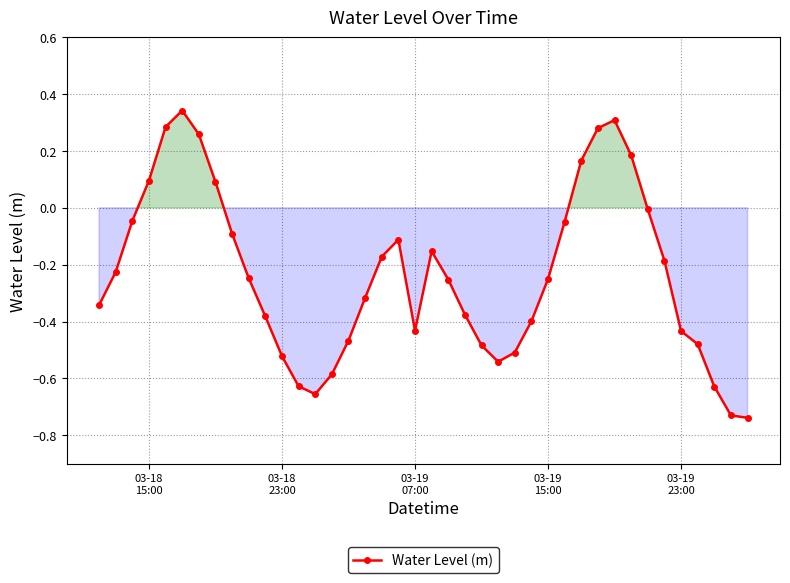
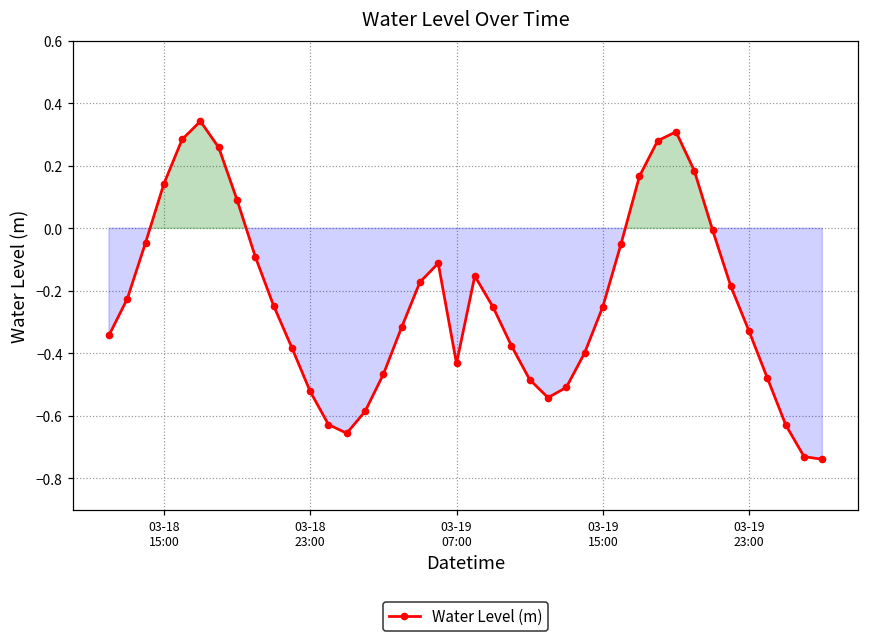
03-18 15:00: 0.10 -> 0.14
03-19 23:00: -0.43 -> -0.33
